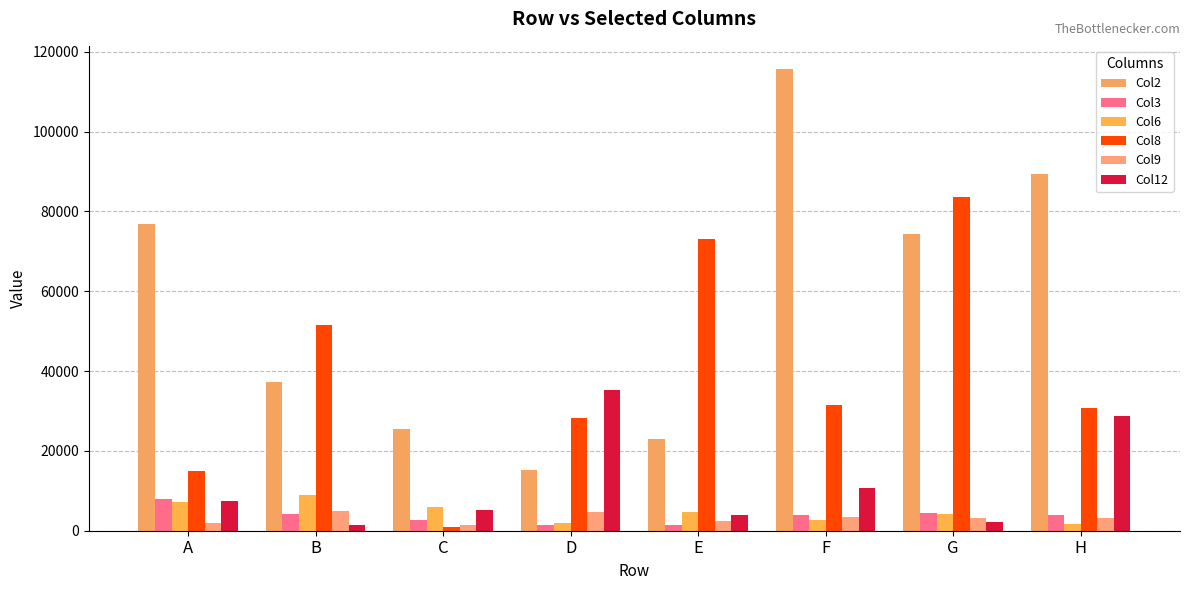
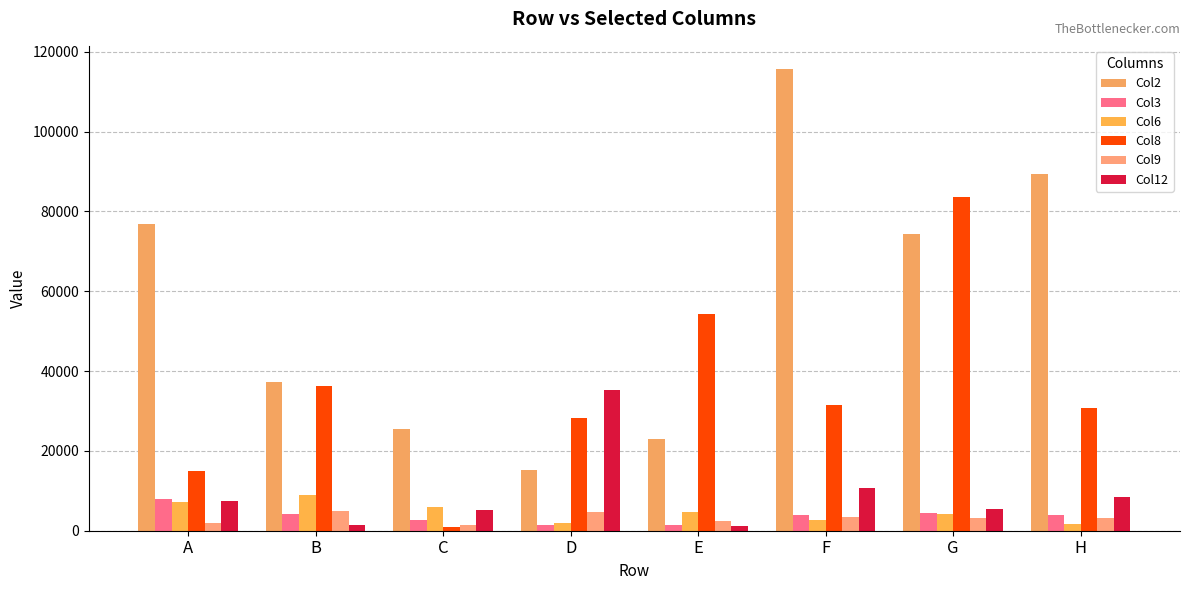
Col8, B: 52000 -> 36000
Col8, E: 73000 -> 54000
Col12, E: 4000 -> 1000
Col12, G: 2000 -> 5000
Col12, H: 29000 -> 9000
